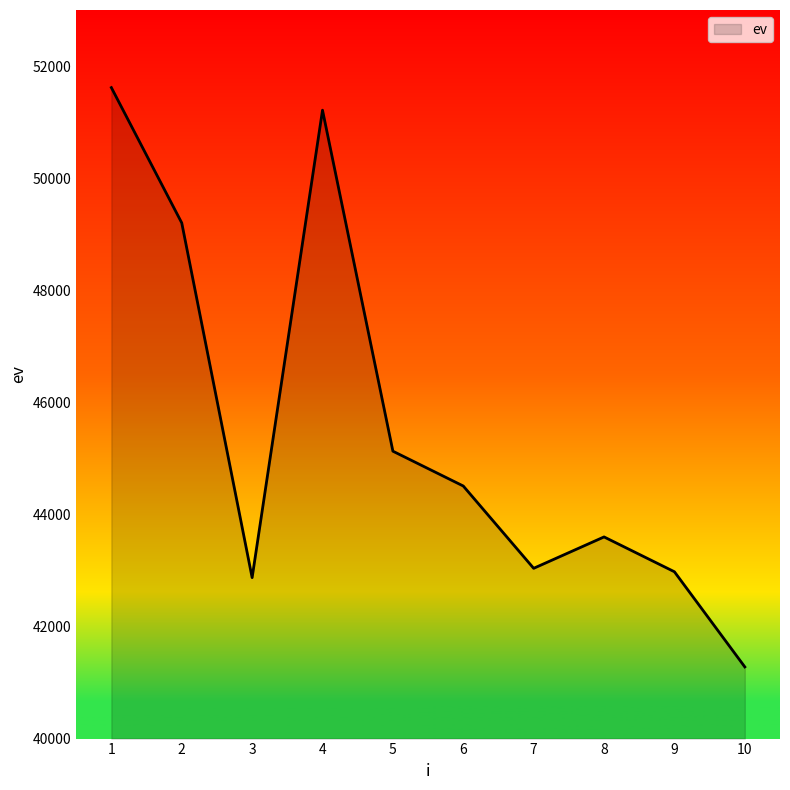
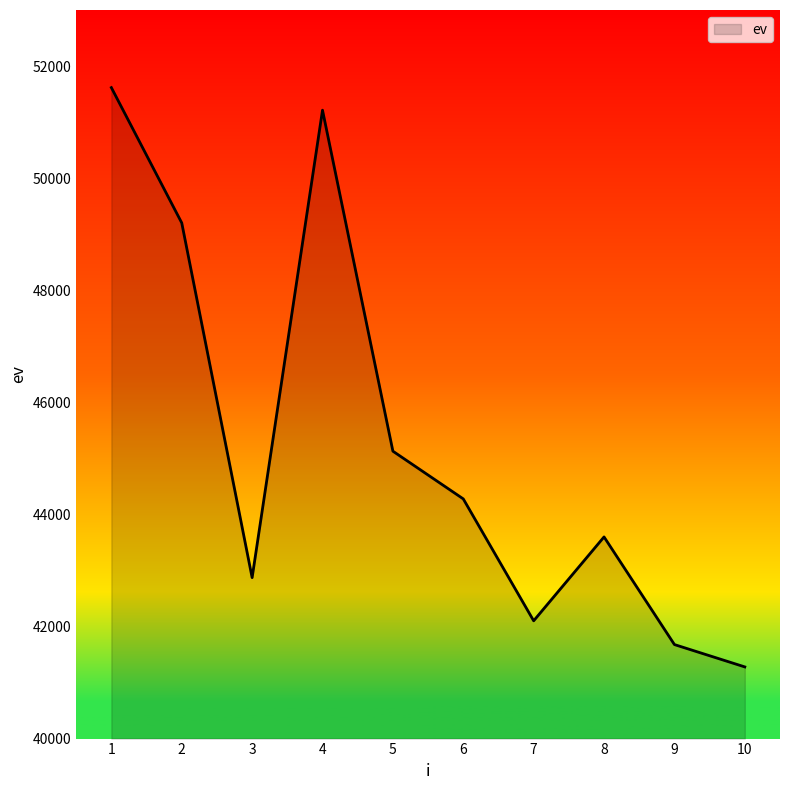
6: 44500 -> 44300
7: 43000 -> 42100
9: 43000 -> 41700
